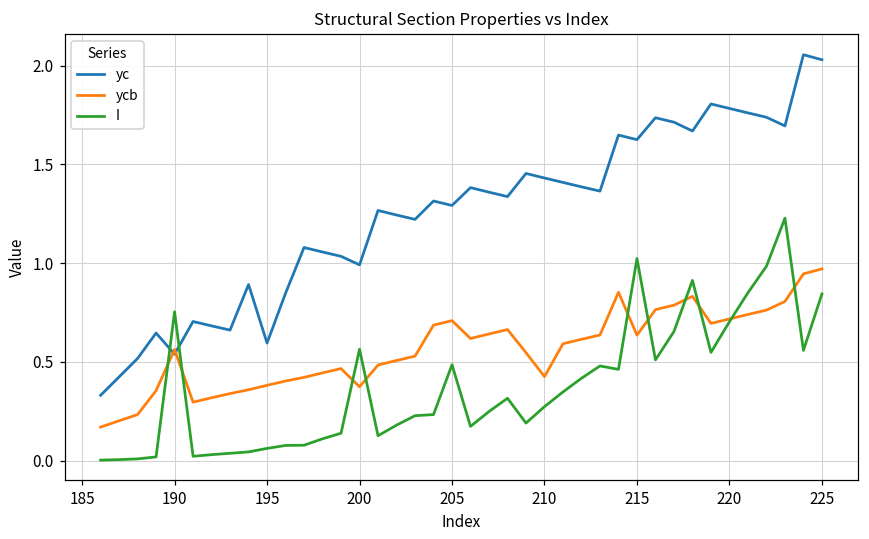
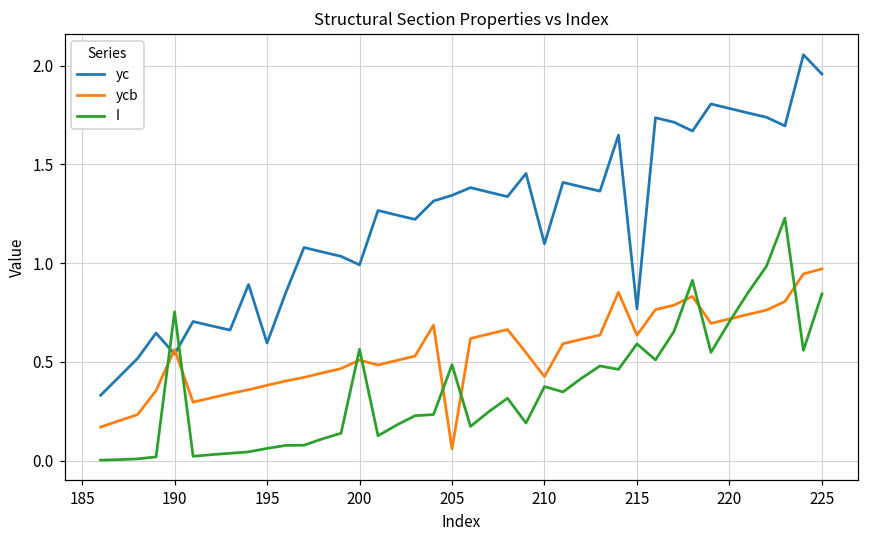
ycb, 200: 0.37 -> 0.51
yc, 205: 1.29 -> 1.34
ycb, 205: 0.71 -> 0.06
yc, 210: 1.43 -> 1.10
I, 210: 0.27 -> 0.37
yc, 215: 1.63 -> 0.77
I, 215: 1.02 -> 0.59
yc, 225: 2.03 -> 1.96
